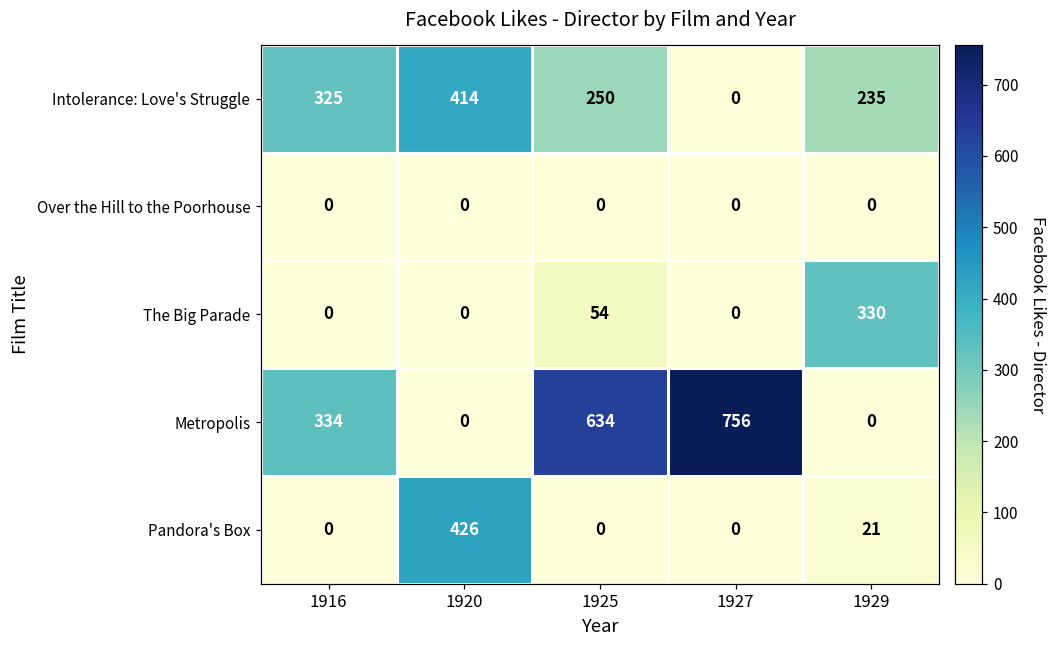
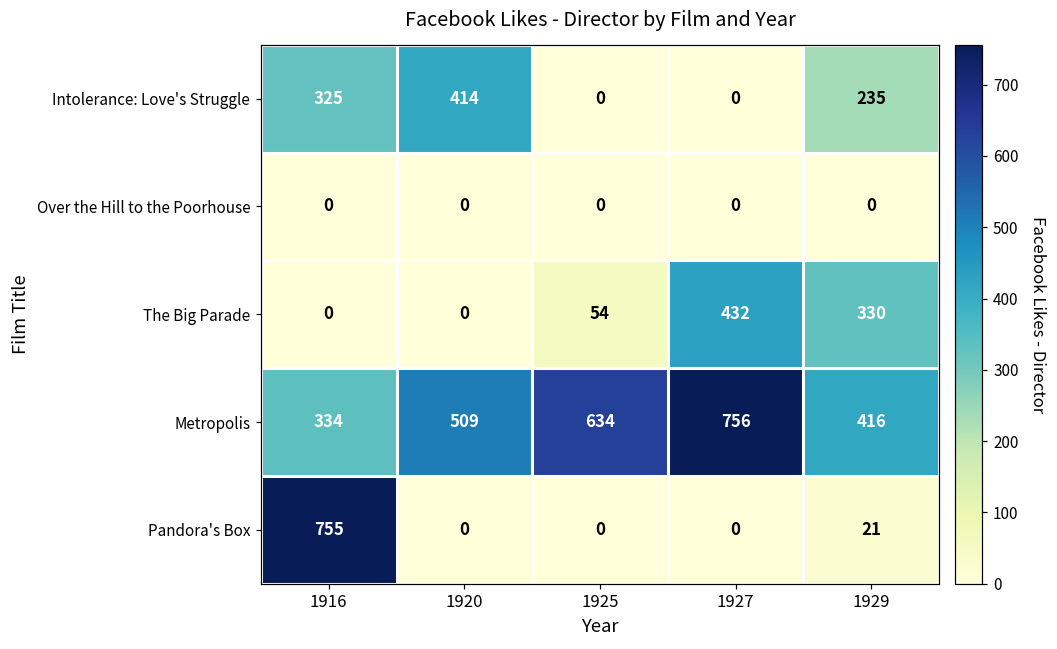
Intolerance: Love's Struggle, 1925: 250 -> 0
The Big Parade, 1927: 0 -> 432
Metropolis, 1920: 0 -> 509
Metropolis, 1929: 0 -> 416
Pandora's Box, 1916: 0 -> 755
Pandora's Box, 1920: 426 -> 0
